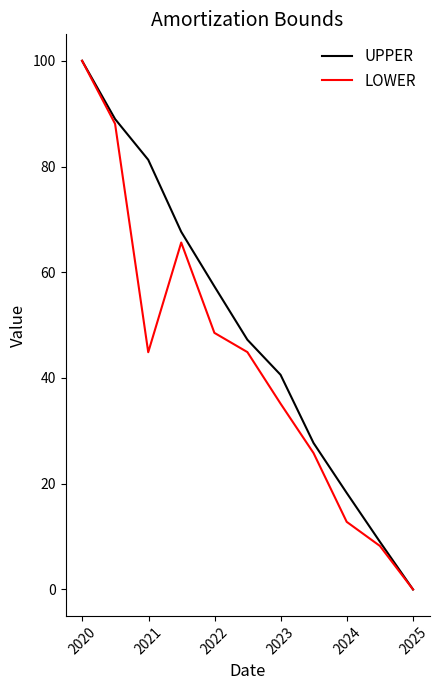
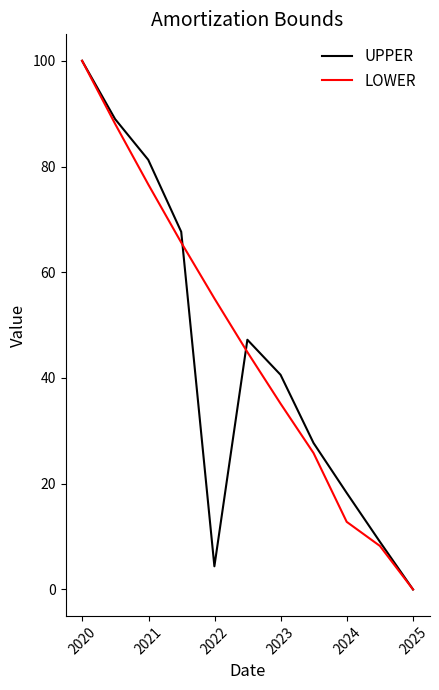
LOWER, 2021: 45 -> 77
UPPER, 2022: 57 -> 4
LOWER, 2022: 49 -> 55
